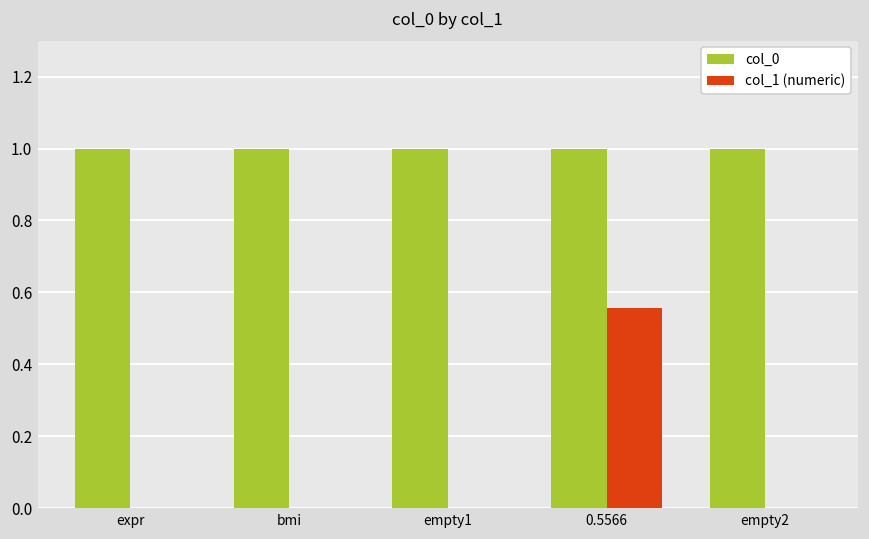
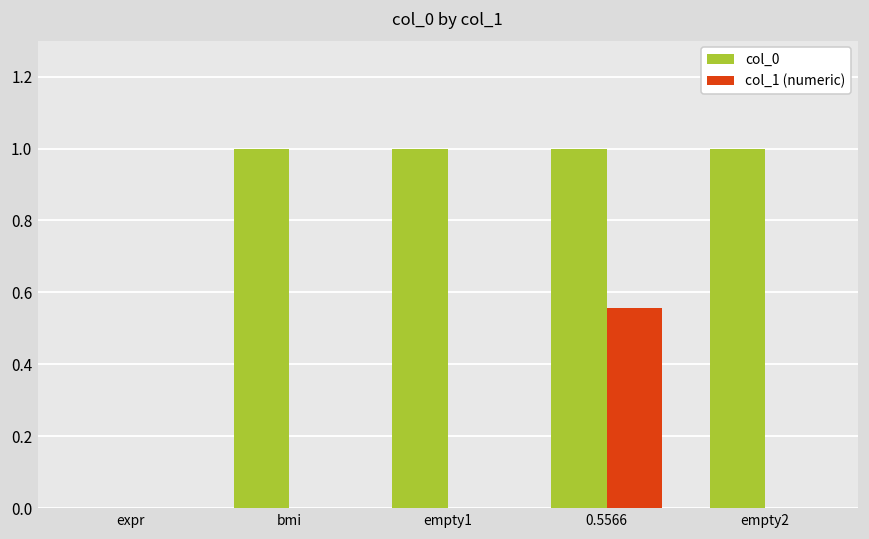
col_0, expr: 1 -> 0
